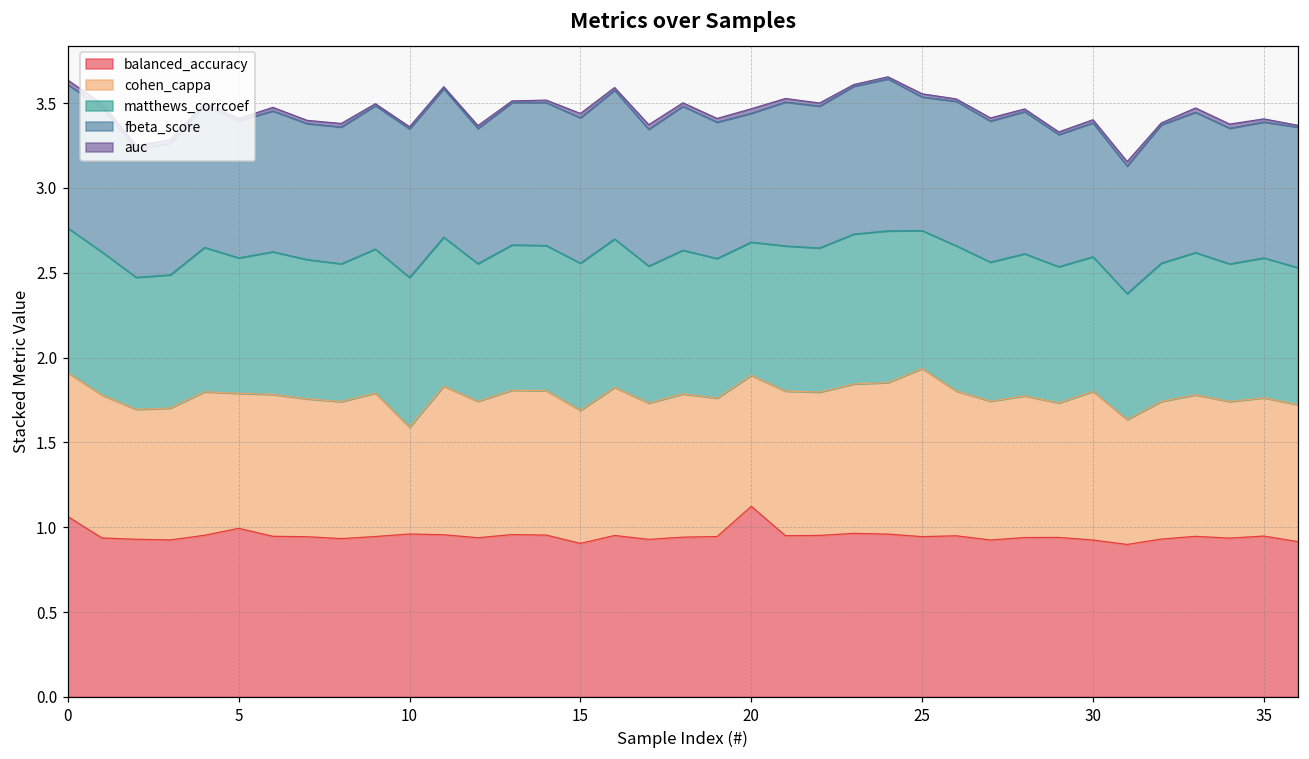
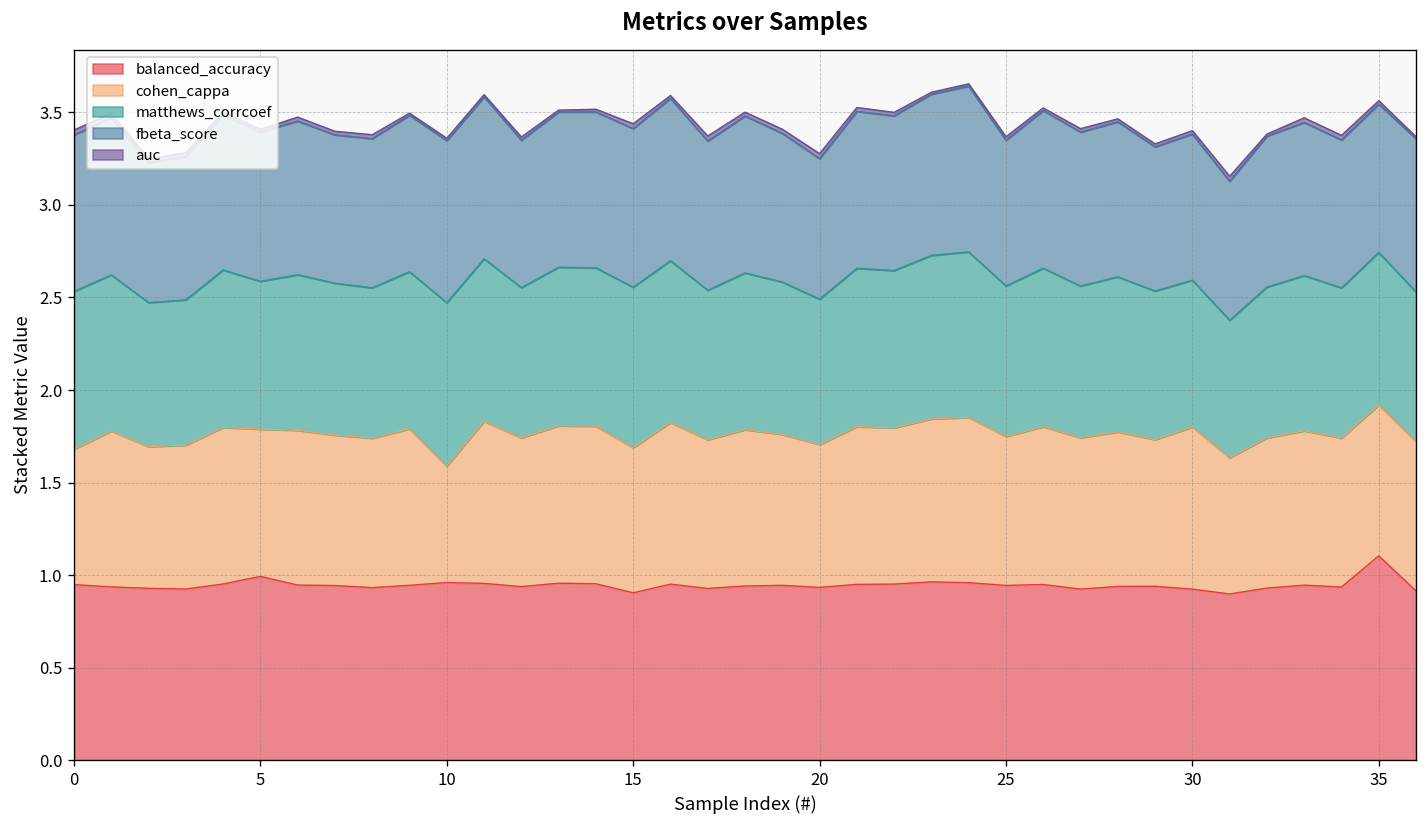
balanced_accuracy, 0: 1.06 -> 0.95
cohen_cappa, 0: 0.85 -> 0.73
balanced_accuracy, 20: 1.12 -> 0.93
cohen_cappa, 25: 0.99 -> 0.80
balanced_accuracy, 35: 0.95 -> 1.10
